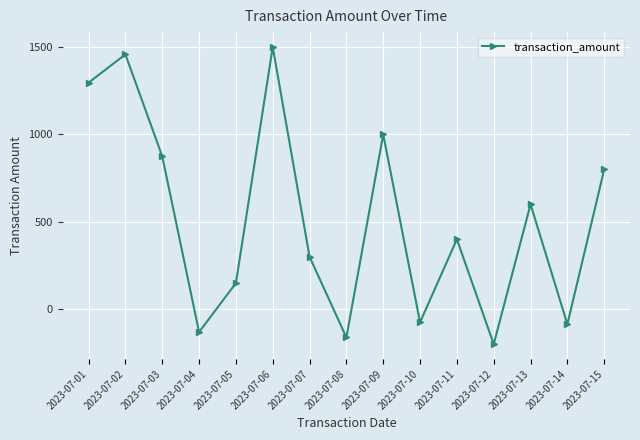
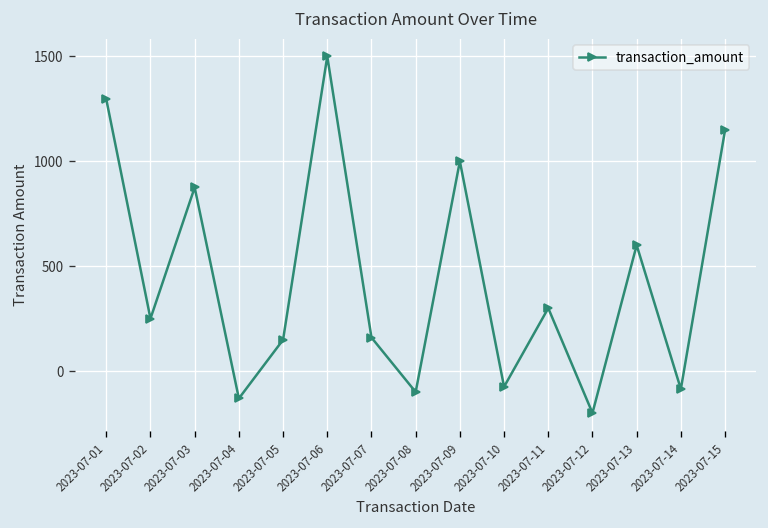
2023-07-02: 1460 -> 250
2023-07-07: 300 -> 160
2023-07-08: -160 -> -100
2023-07-11: 400 -> 300
2023-07-15: 800 -> 1150
